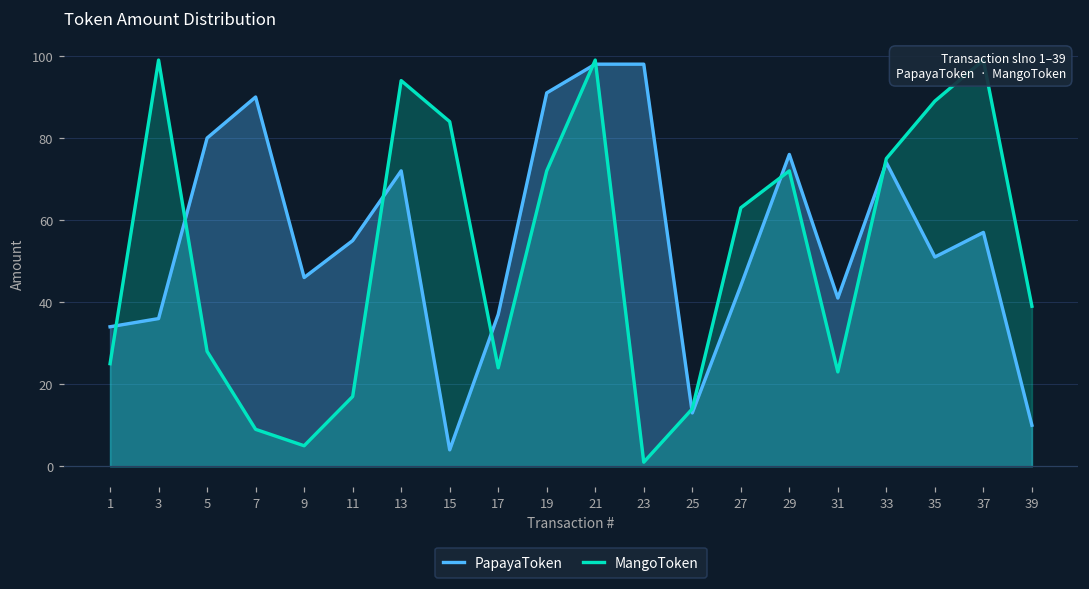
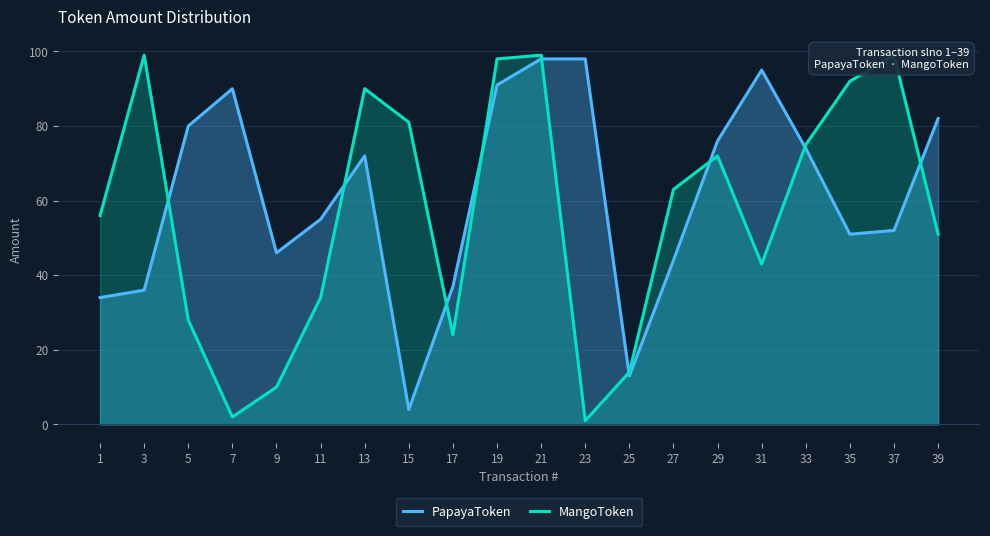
MangoToken, 1: 25 -> 56
MangoToken, 7: 9 -> 2
MangoToken, 9: 5 -> 10
MangoToken, 11: 17 -> 34
MangoToken, 13: 94 -> 90
MangoToken, 15: 84 -> 81
MangoToken, 19: 72 -> 98
PapayaToken, 31: 41 -> 95
MangoToken, 31: 23 -> 43
MangoToken, 35: 89 -> 92
PapayaToken, 37: 57 -> 52
PapayaToken, 39: 10 -> 82
MangoToken, 39: 39 -> 51
